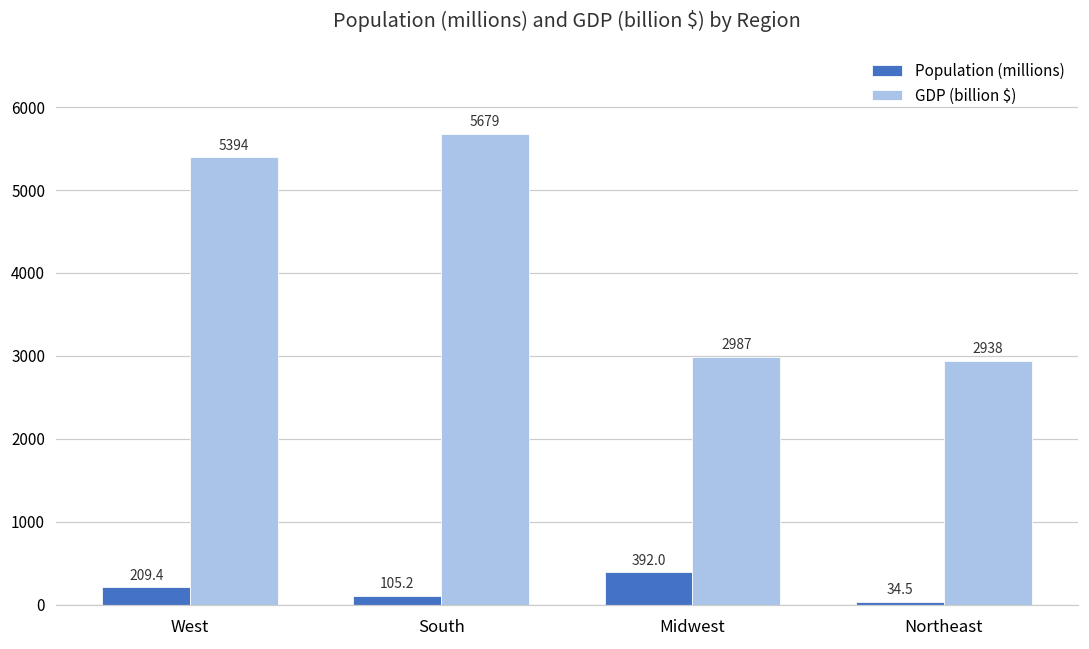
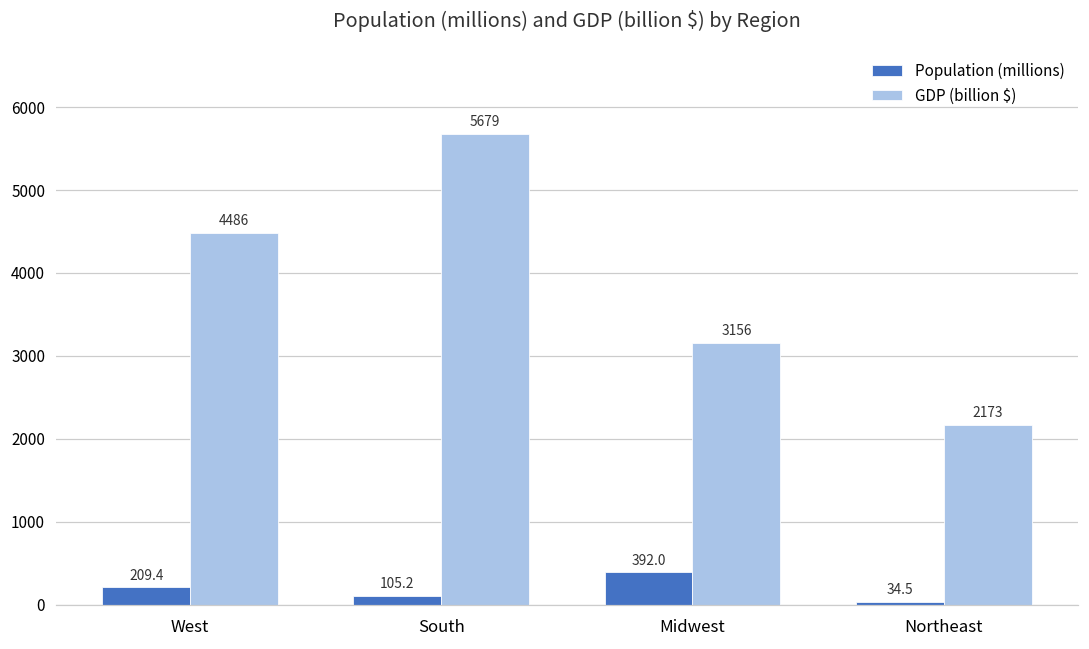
GDP (billion $), West: 5394 -> 4486
GDP (billion $), Midwest: 2987 -> 3156
GDP (billion $), Northeast: 2938 -> 2173
